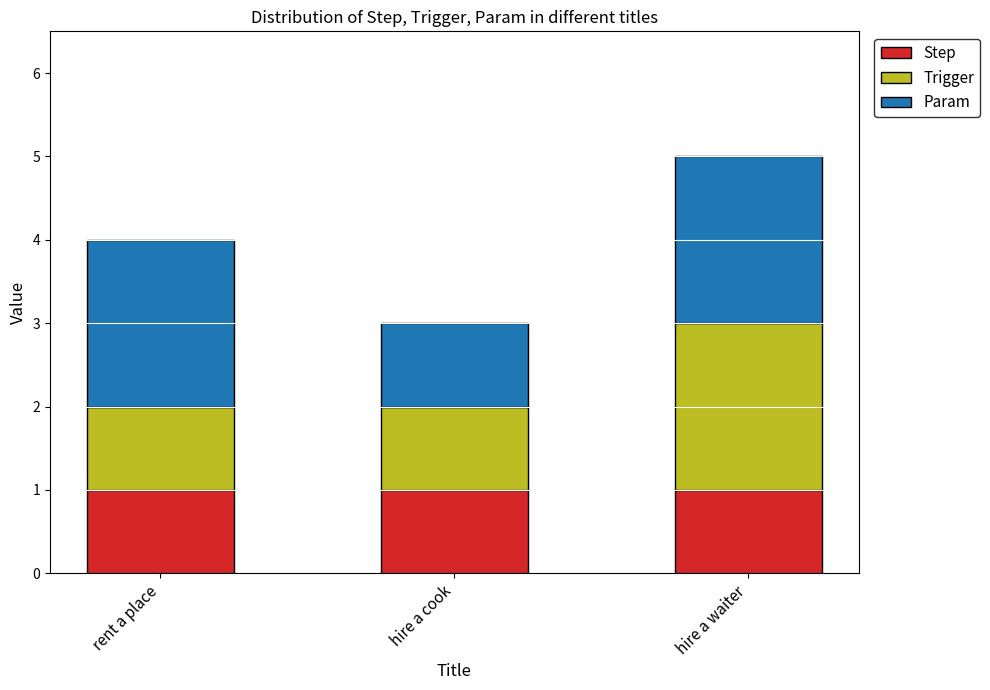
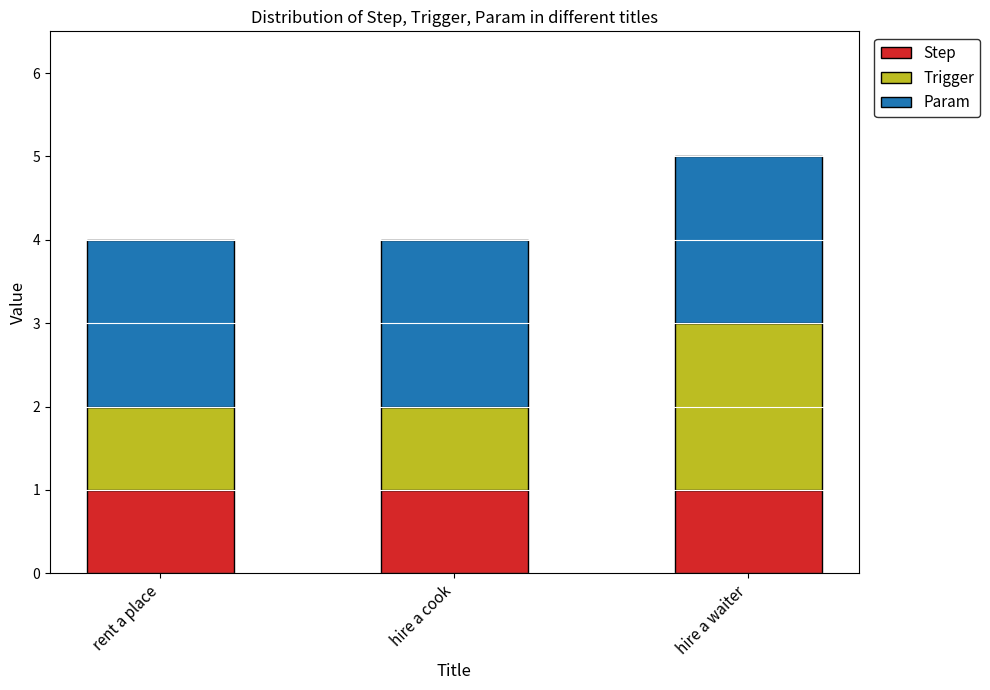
Param, hire a cook: 1 -> 2
